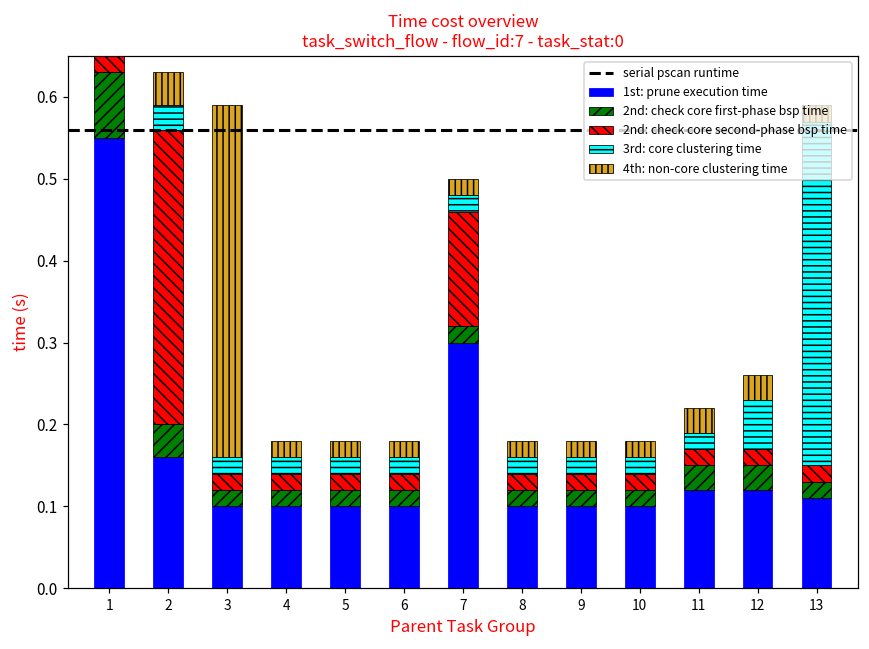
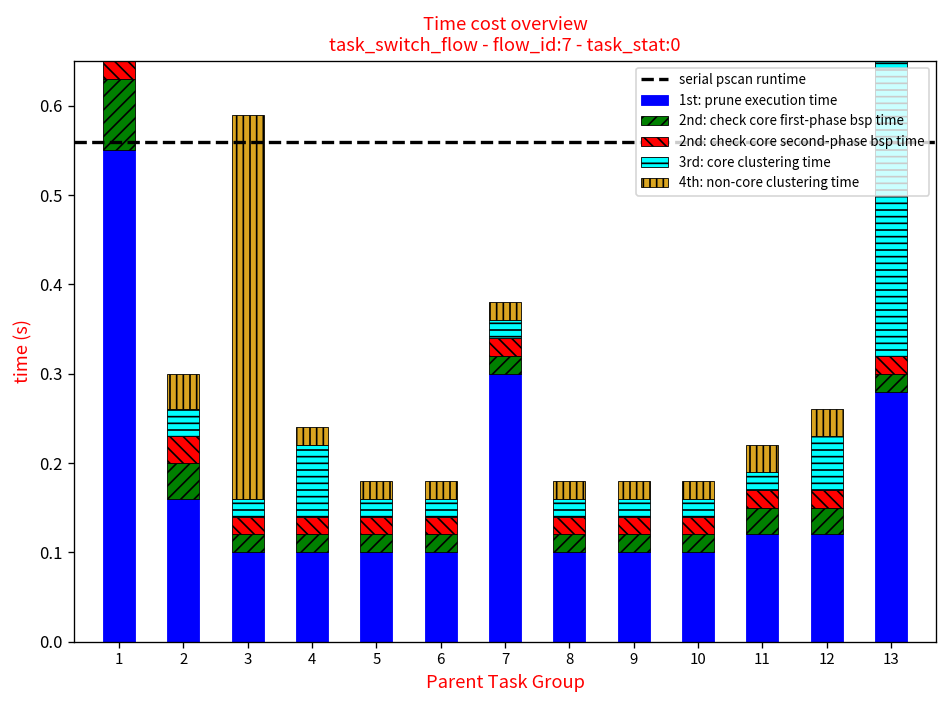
2nd: check core second-phase bsp time, 2: 0.36 -> 0.03
3rd: core clustering time, 4: 0.02 -> 0.08
2nd: check core second-phase bsp time, 7: 0.14 -> 0.02
1st: prune execution time, 13: 0.11 -> 0.28
